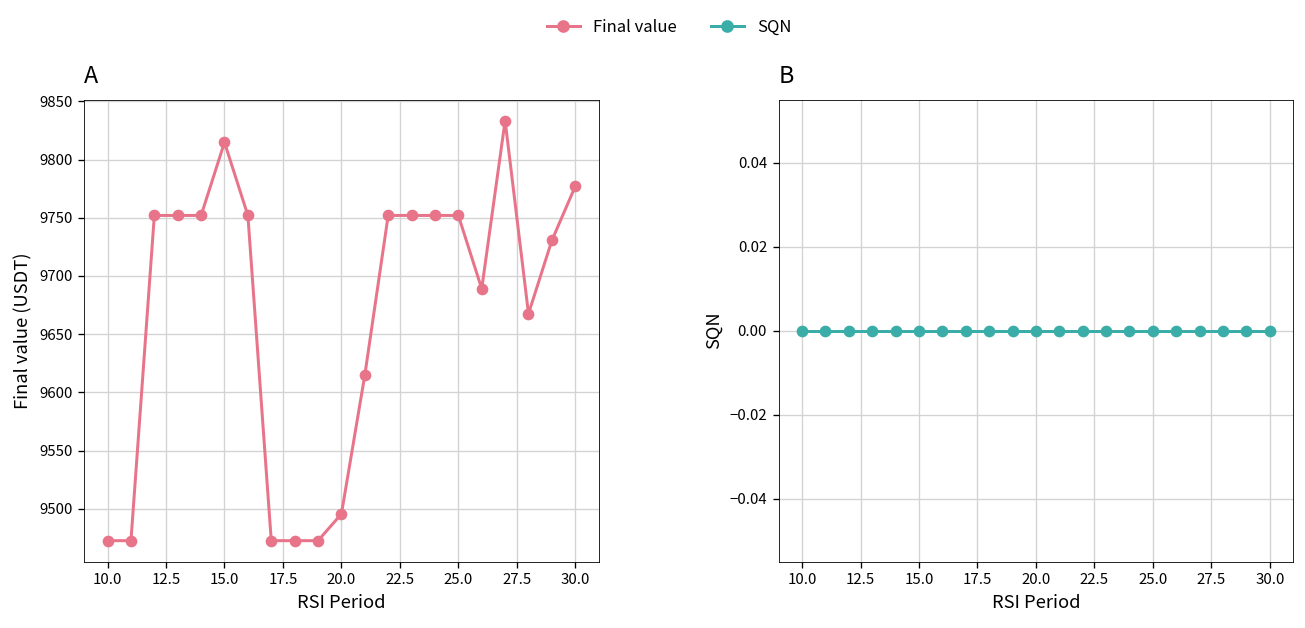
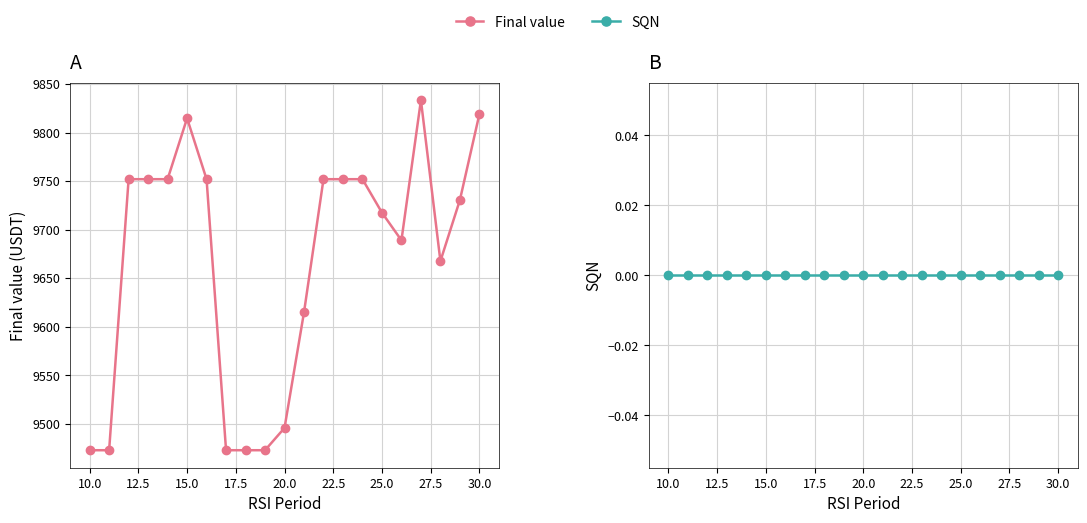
A, 25.0: 9750 -> 9720
A, 30.0: 9780 -> 9820
